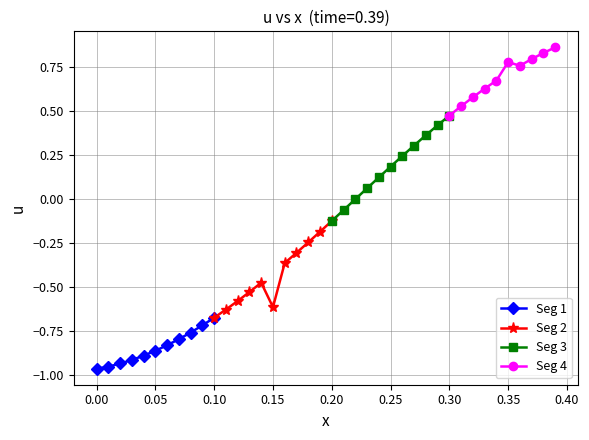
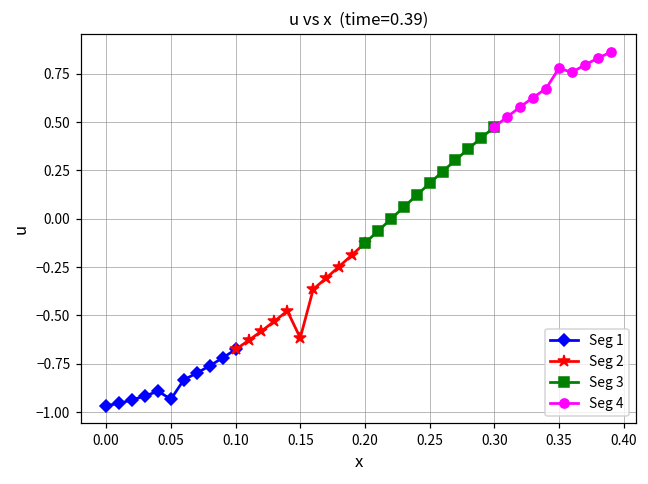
Seg 1, 0.05: -0.86 -> -0.93
